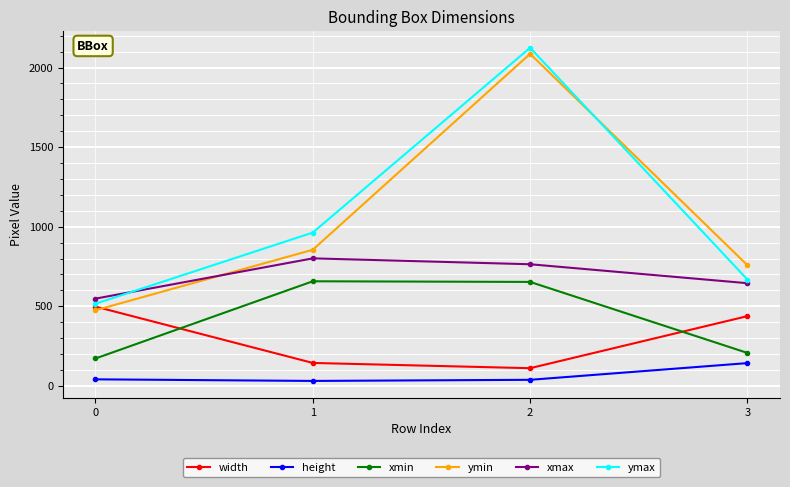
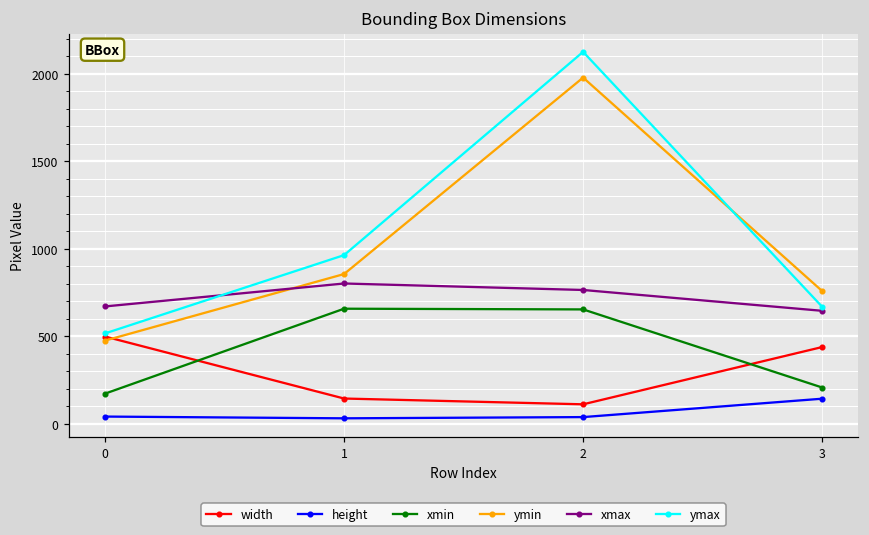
xmax, 0: 550 -> 670
ymin, 2: 2090 -> 1980
